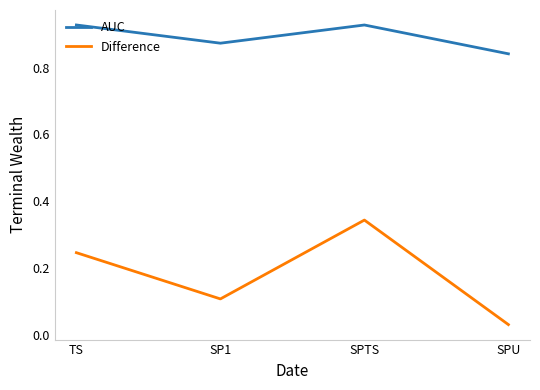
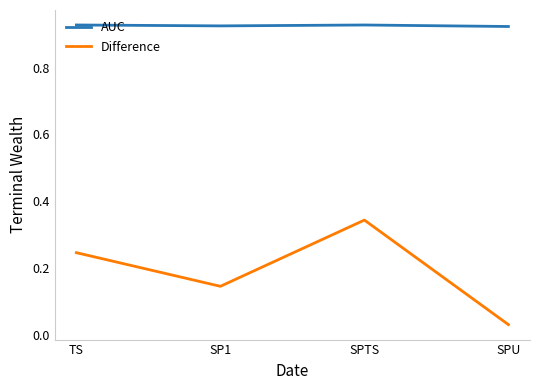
AUC, SP1: 0.87 -> 0.93
Difference, SP1: 0.11 -> 0.14
AUC, SPU: 0.84 -> 0.92
